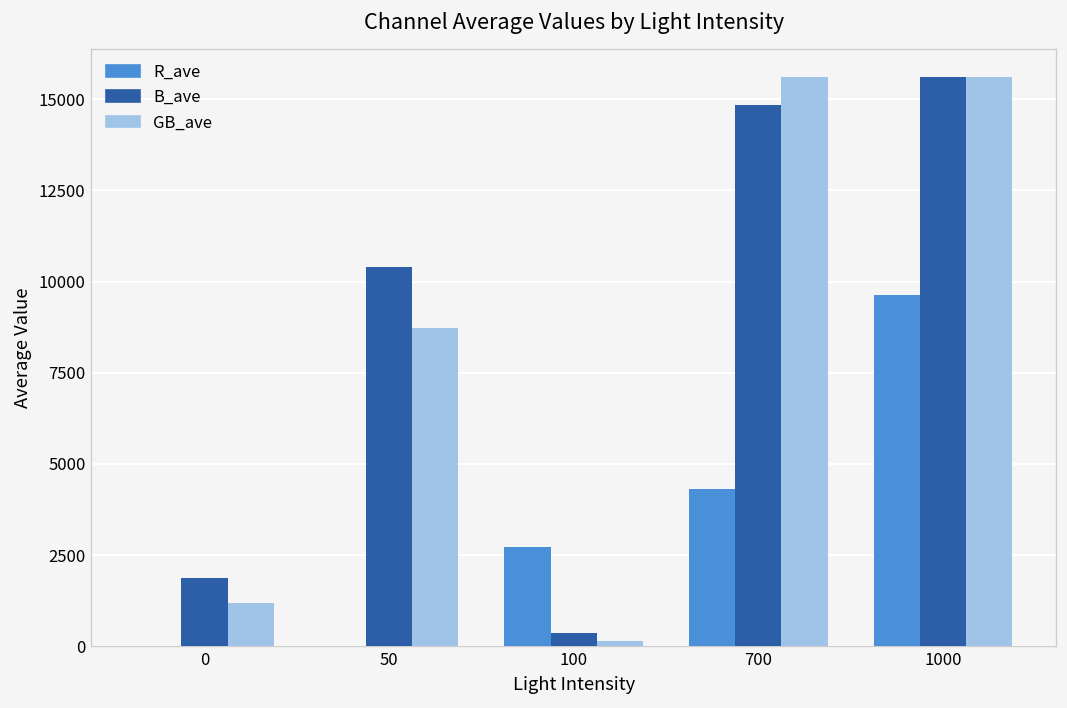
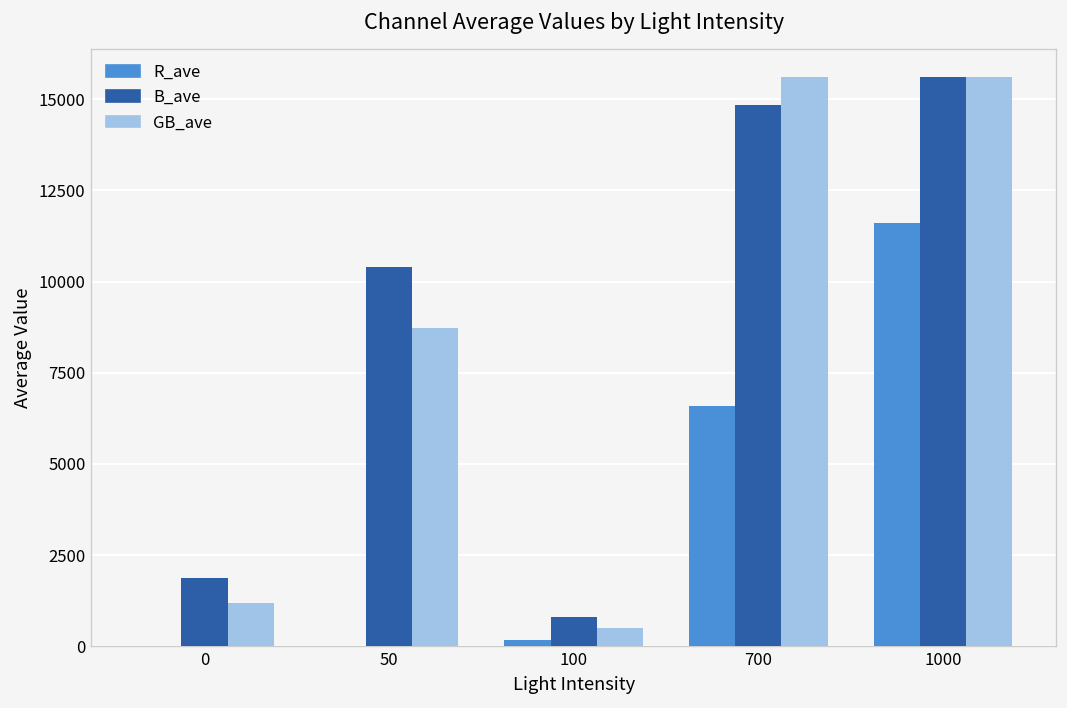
R_ave, 100: 2700 -> 200
B_ave, 100: 400 -> 800
GB_ave, 100: 100 -> 500
R_ave, 700: 4300 -> 6600
R_ave, 1000: 9600 -> 11600
